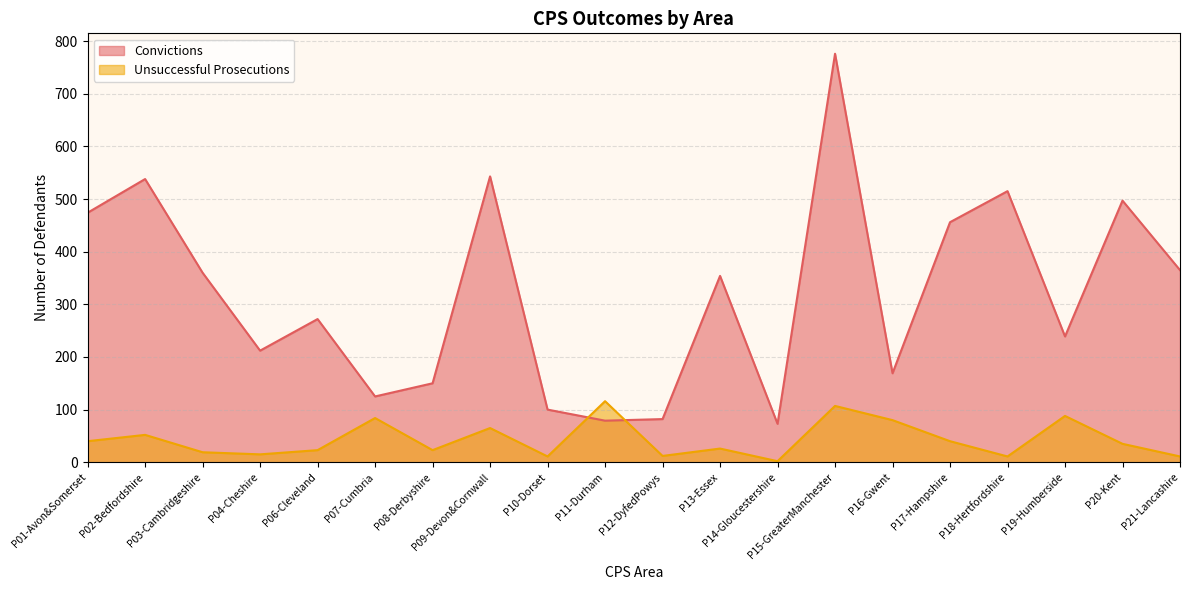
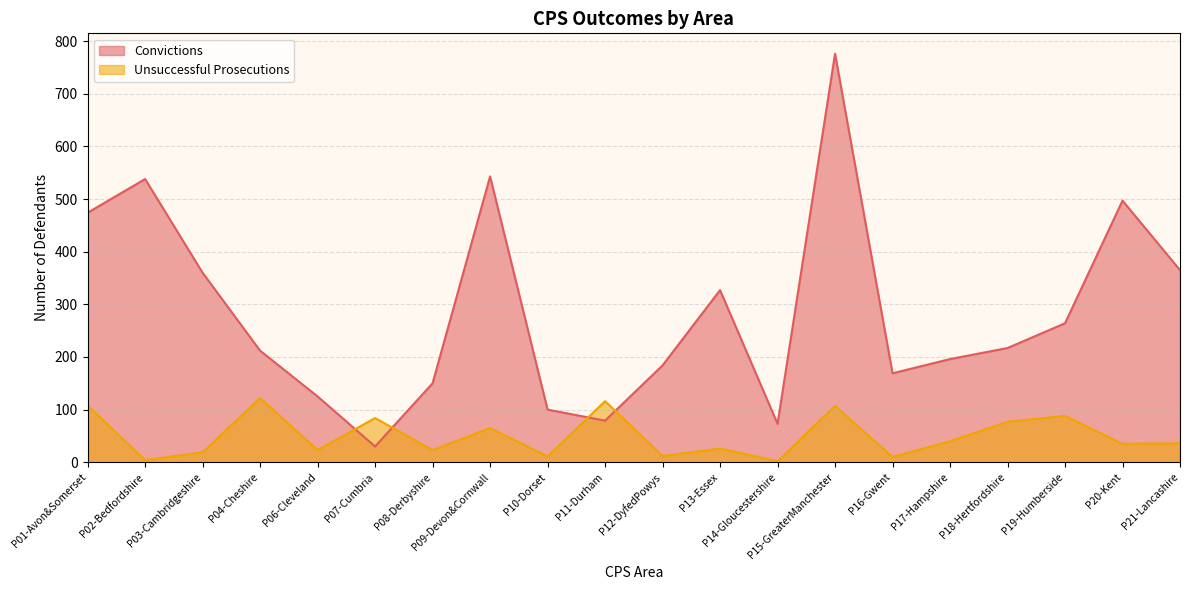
Unsuccessful Prosecutions, P01-Avon&Somerset: 40 -> 110
Unsuccessful Prosecutions, P02-Bedfordshire: 50 -> 0
Unsuccessful Prosecutions, P04-Cheshire: 20 -> 120
Convictions, P06-Cleveland: 270 -> 130
Convictions, P07-Cumbria: 130 -> 30
Convictions, P12-DyfedPowys: 80 -> 180
Convictions, P13-Essex: 350 -> 330
Unsuccessful Prosecutions, P16-Gwent: 80 -> 10
Convictions, P17-Hampshire: 460 -> 200
Convictions, P18-Hertfordshire: 520 -> 220
Unsuccessful Prosecutions, P18-Hertfordshire: 10 -> 80
Convictions, P19-Humberside: 240 -> 260
Unsuccessful Prosecutions, P21-Lancashire: 10 -> 40
